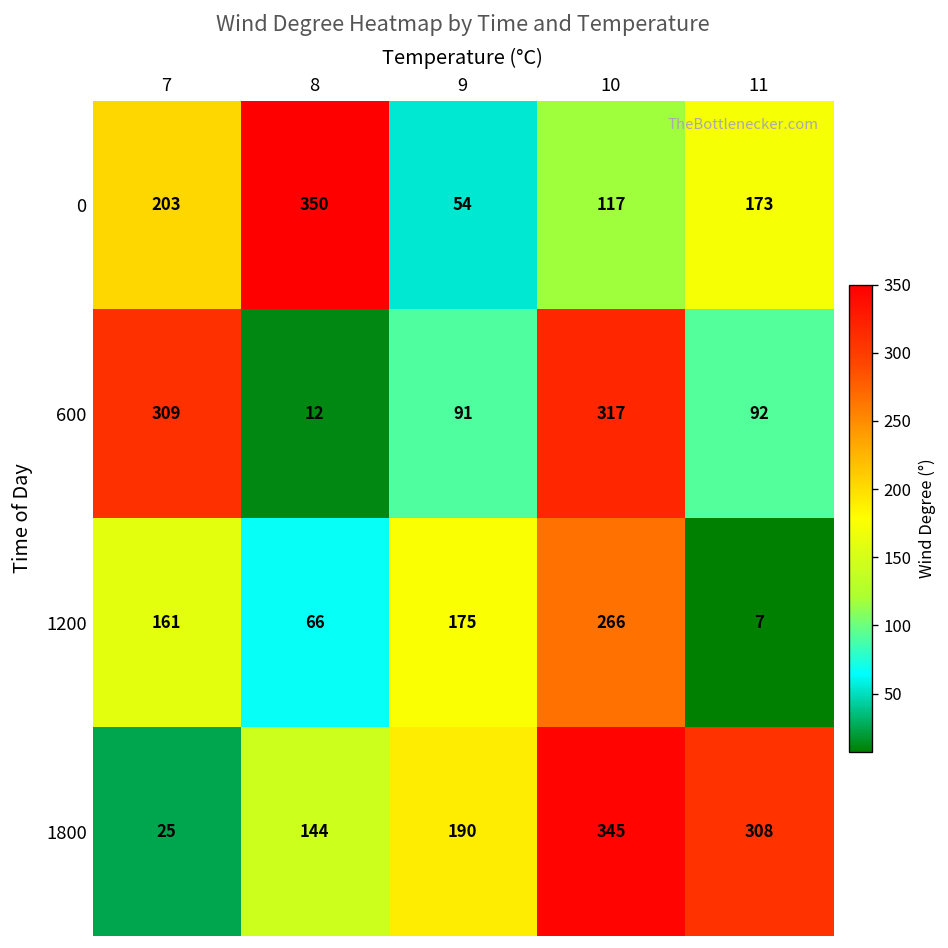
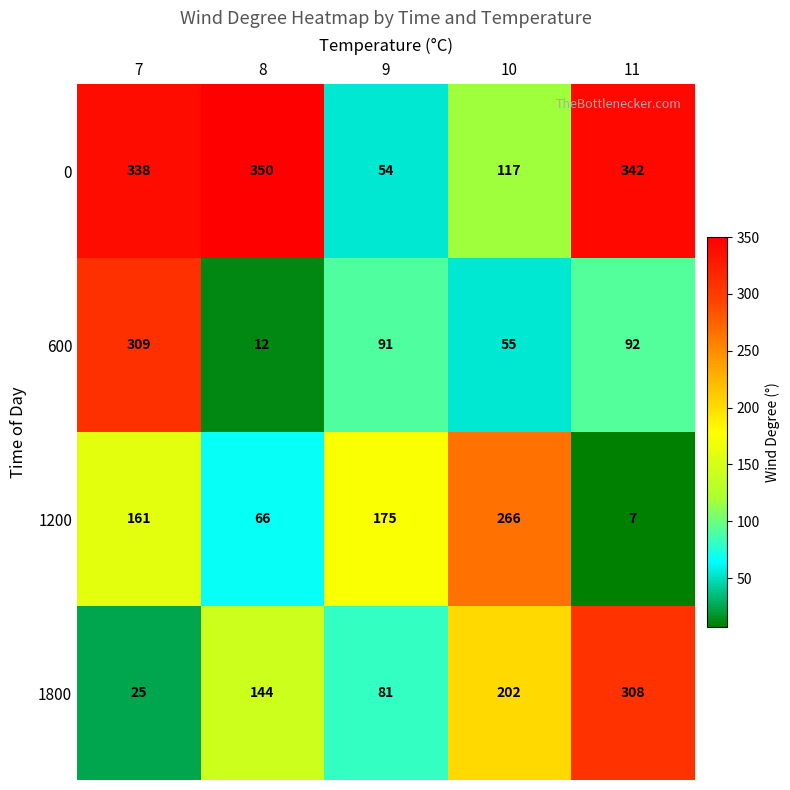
0, 7: 203 -> 338
0, 11: 173 -> 342
600, 10: 317 -> 55
1800, 9: 190 -> 81
1800, 10: 345 -> 202
